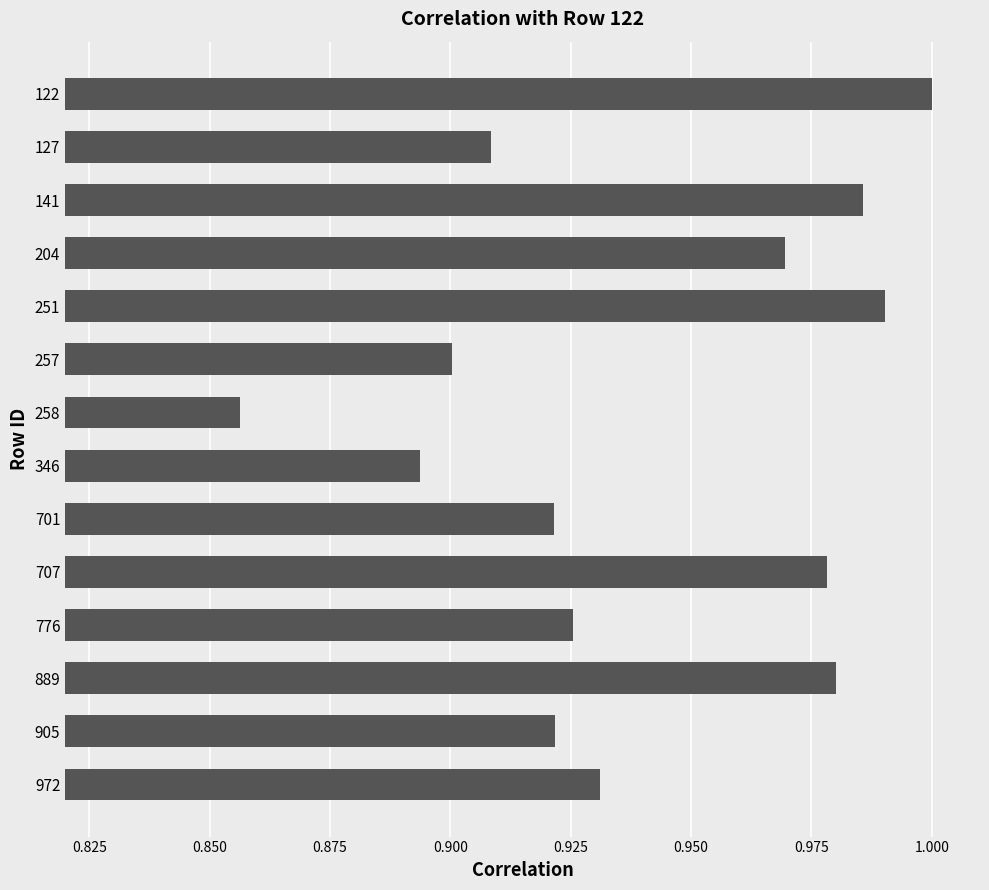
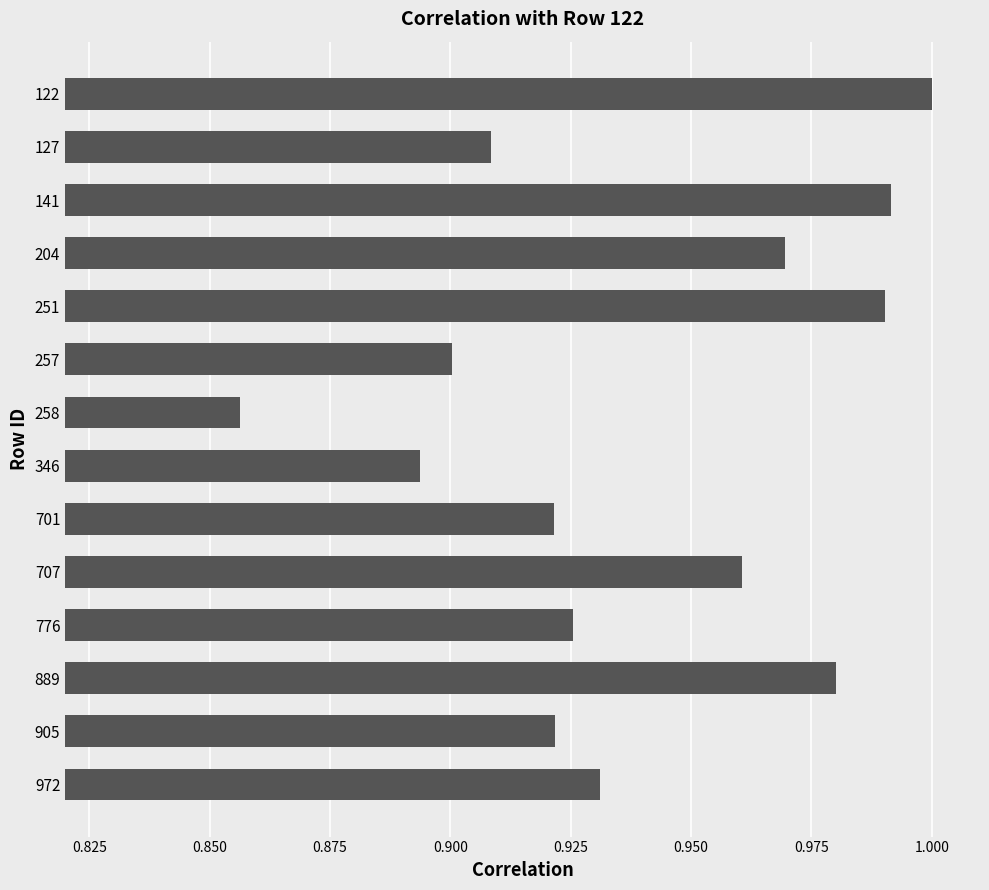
141: 0.986 -> 0.991
707: 0.978 -> 0.961
